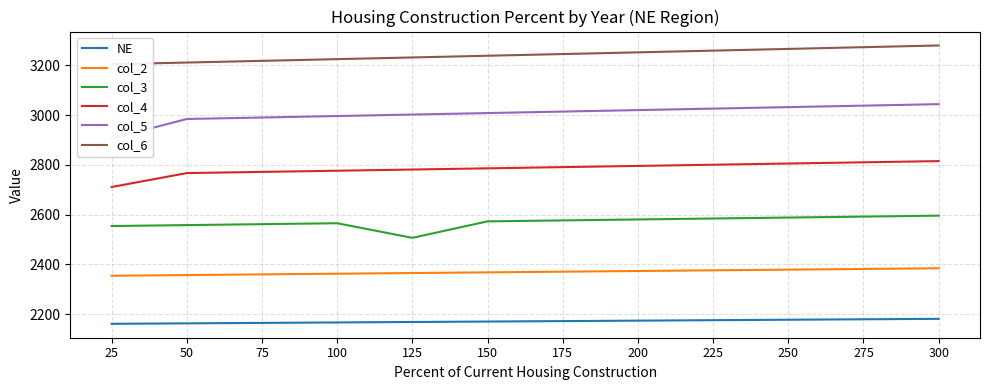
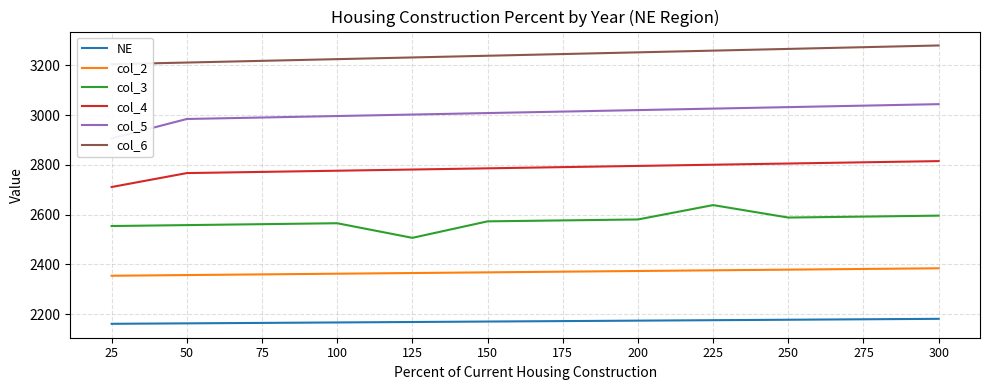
col_3, 225: 2580 -> 2640
